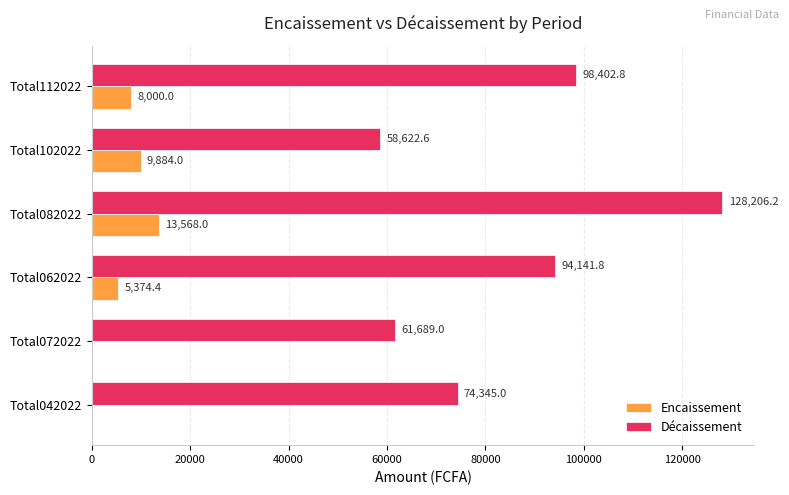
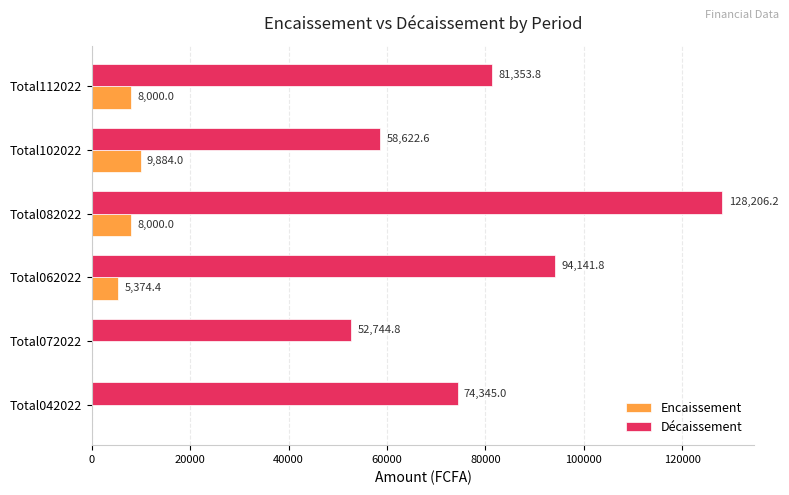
Décaissement, Total112022: 98,402.8 -> 81,353.8
Encaissement, Total082022: 13,568.0 -> 8,000.0
Décaissement, Total072022: 61,689.0 -> 52,744.8
